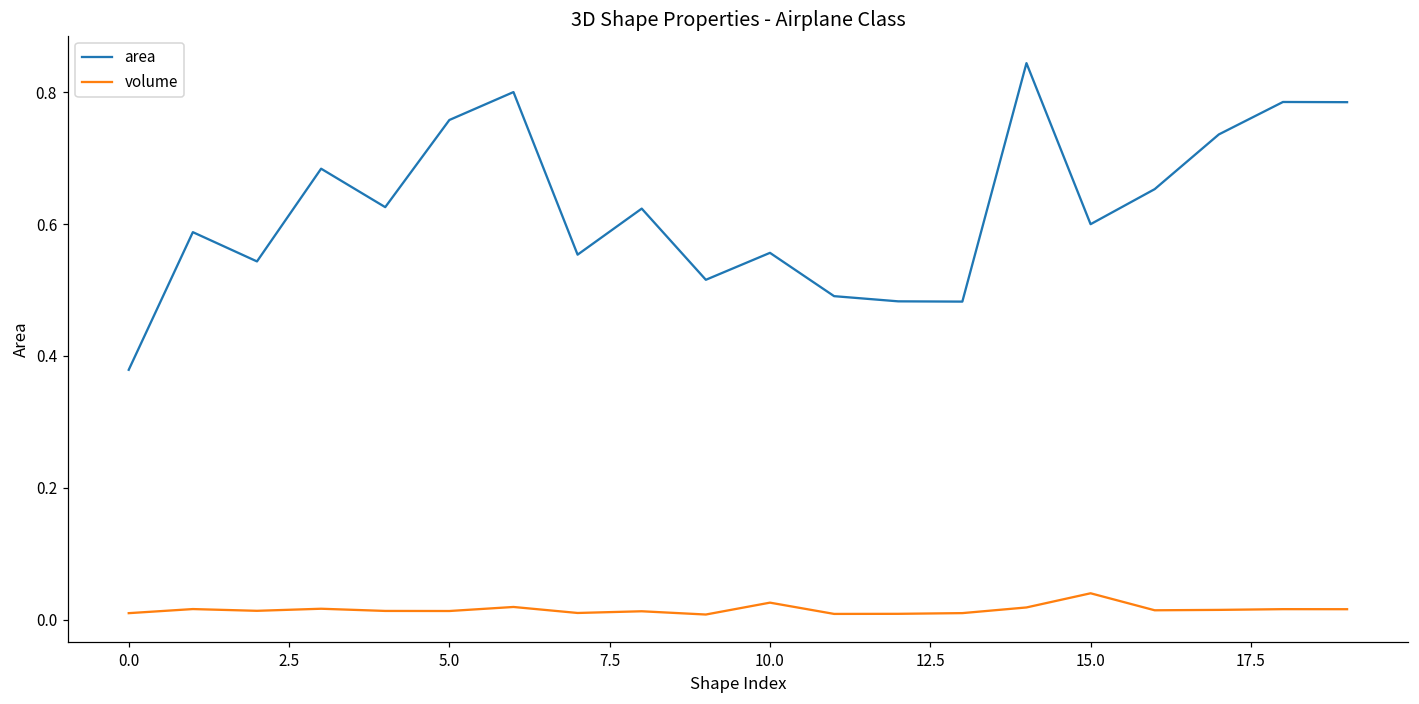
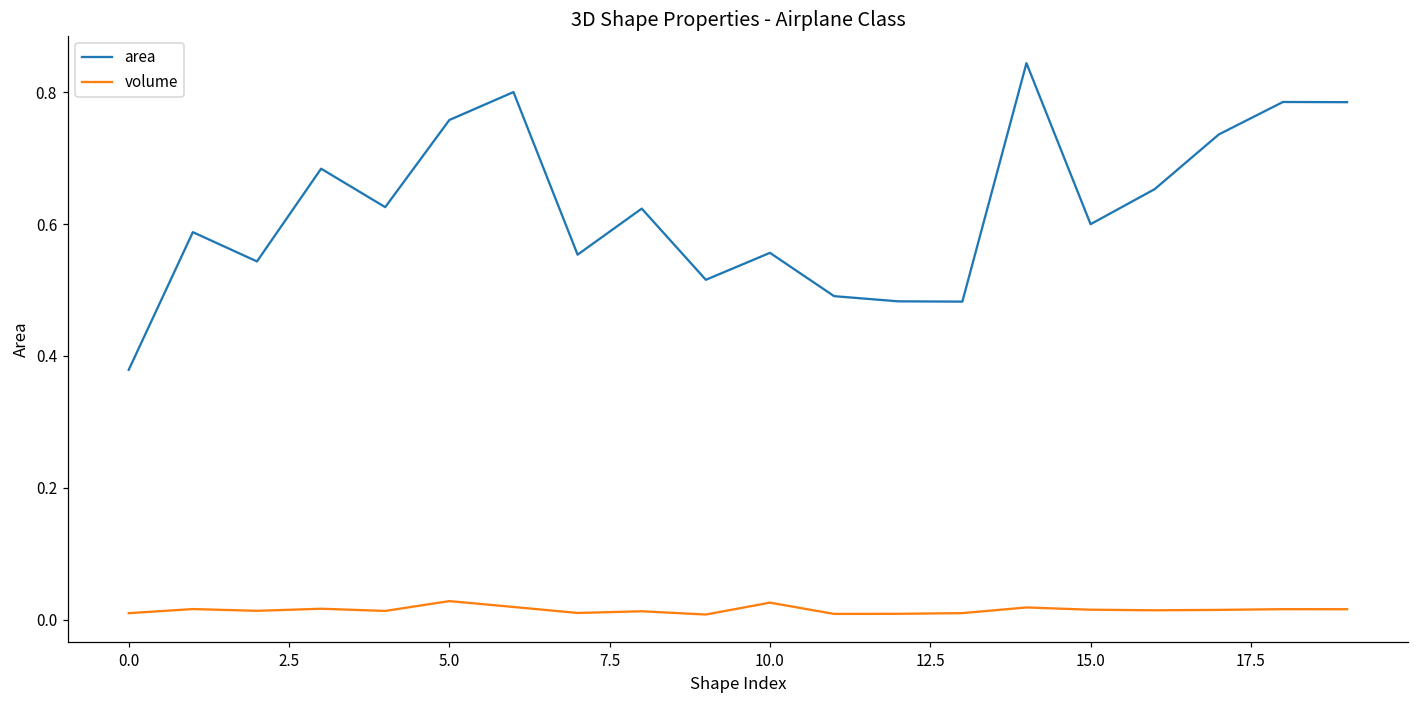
volume, 5.0: 0.01 -> 0.03
volume, 15.0: 0.04 -> 0.01
